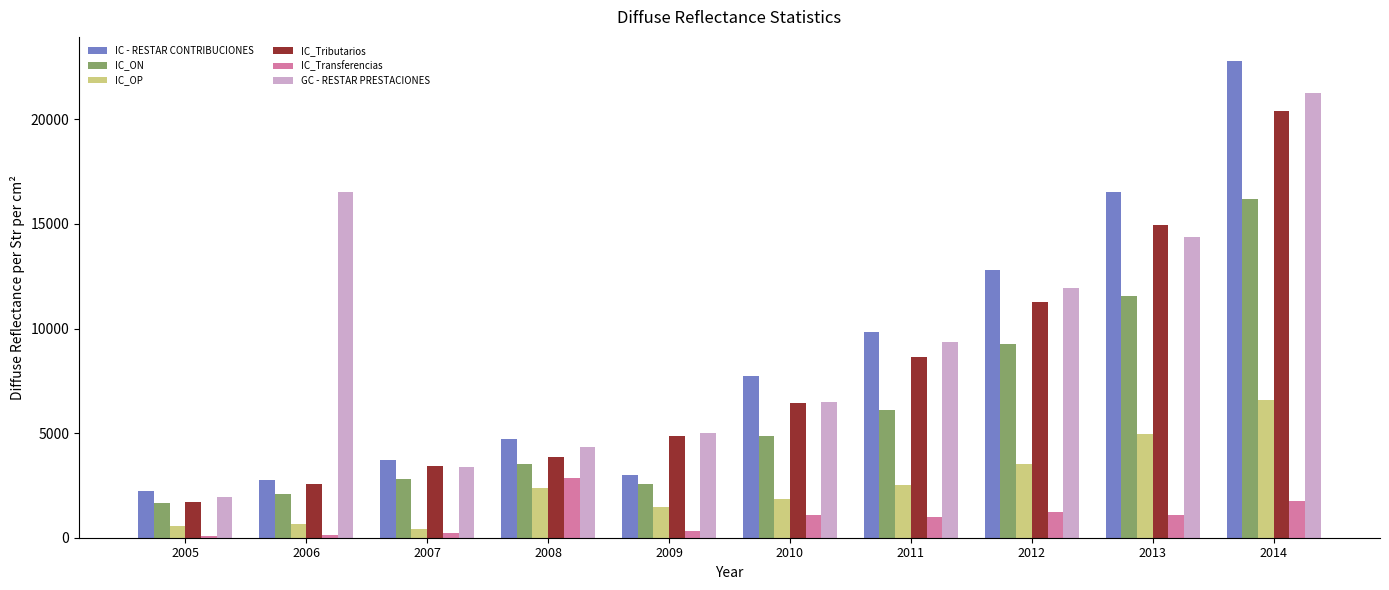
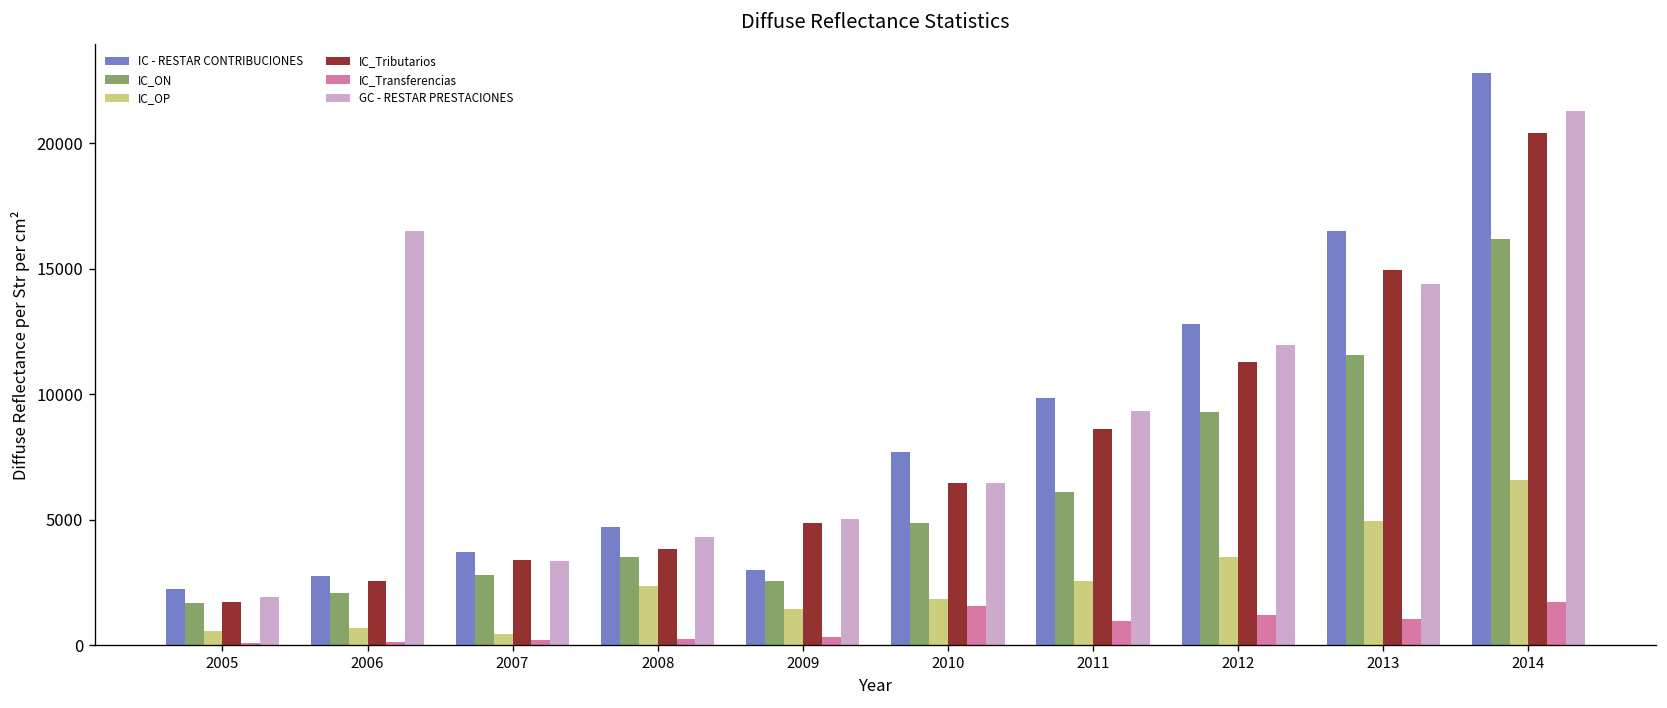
IC_Transferencias, 2008: 2900 -> 300
IC_Transferencias, 2010: 1100 -> 1600
